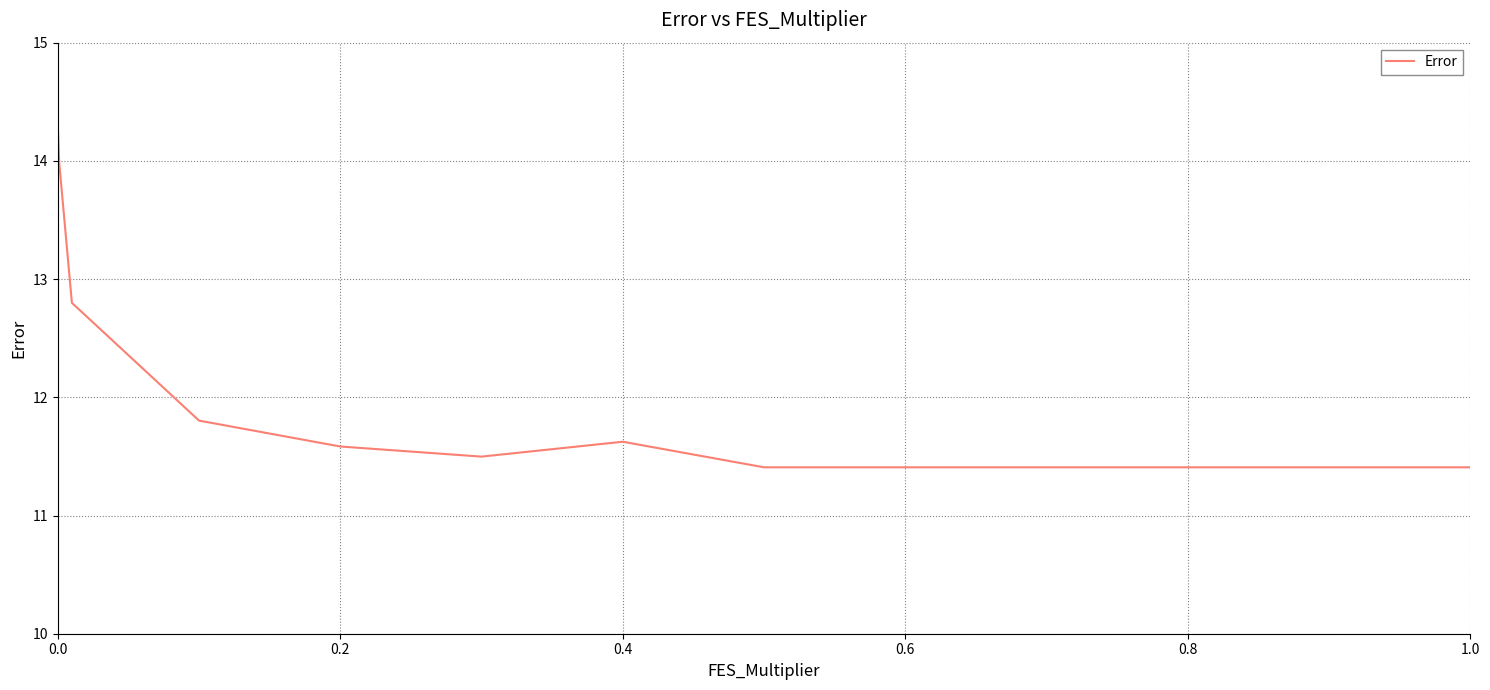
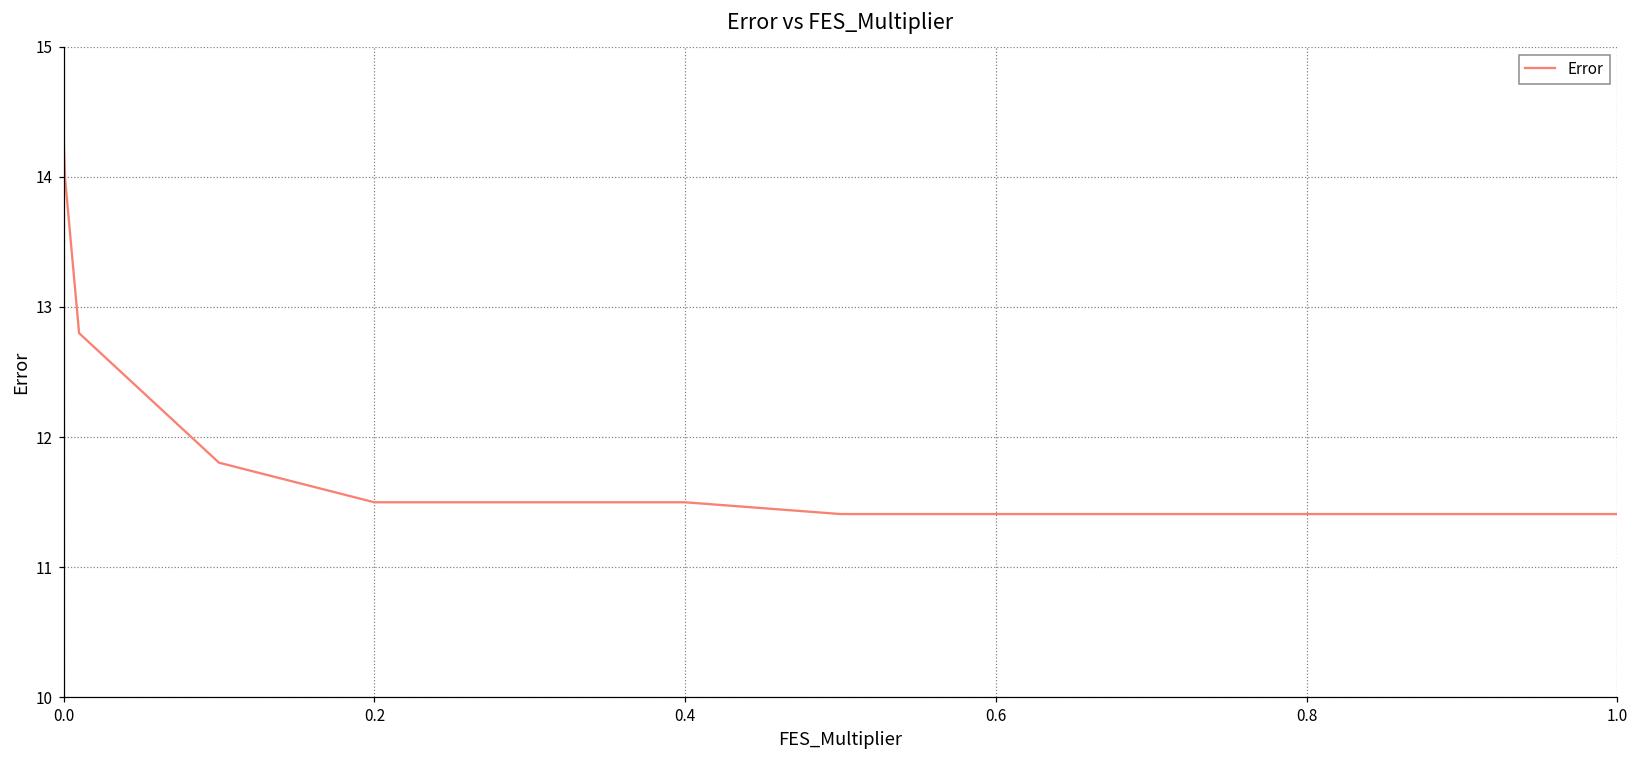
0.2: 11.58 -> 11.50
0.4: 11.62 -> 11.50
